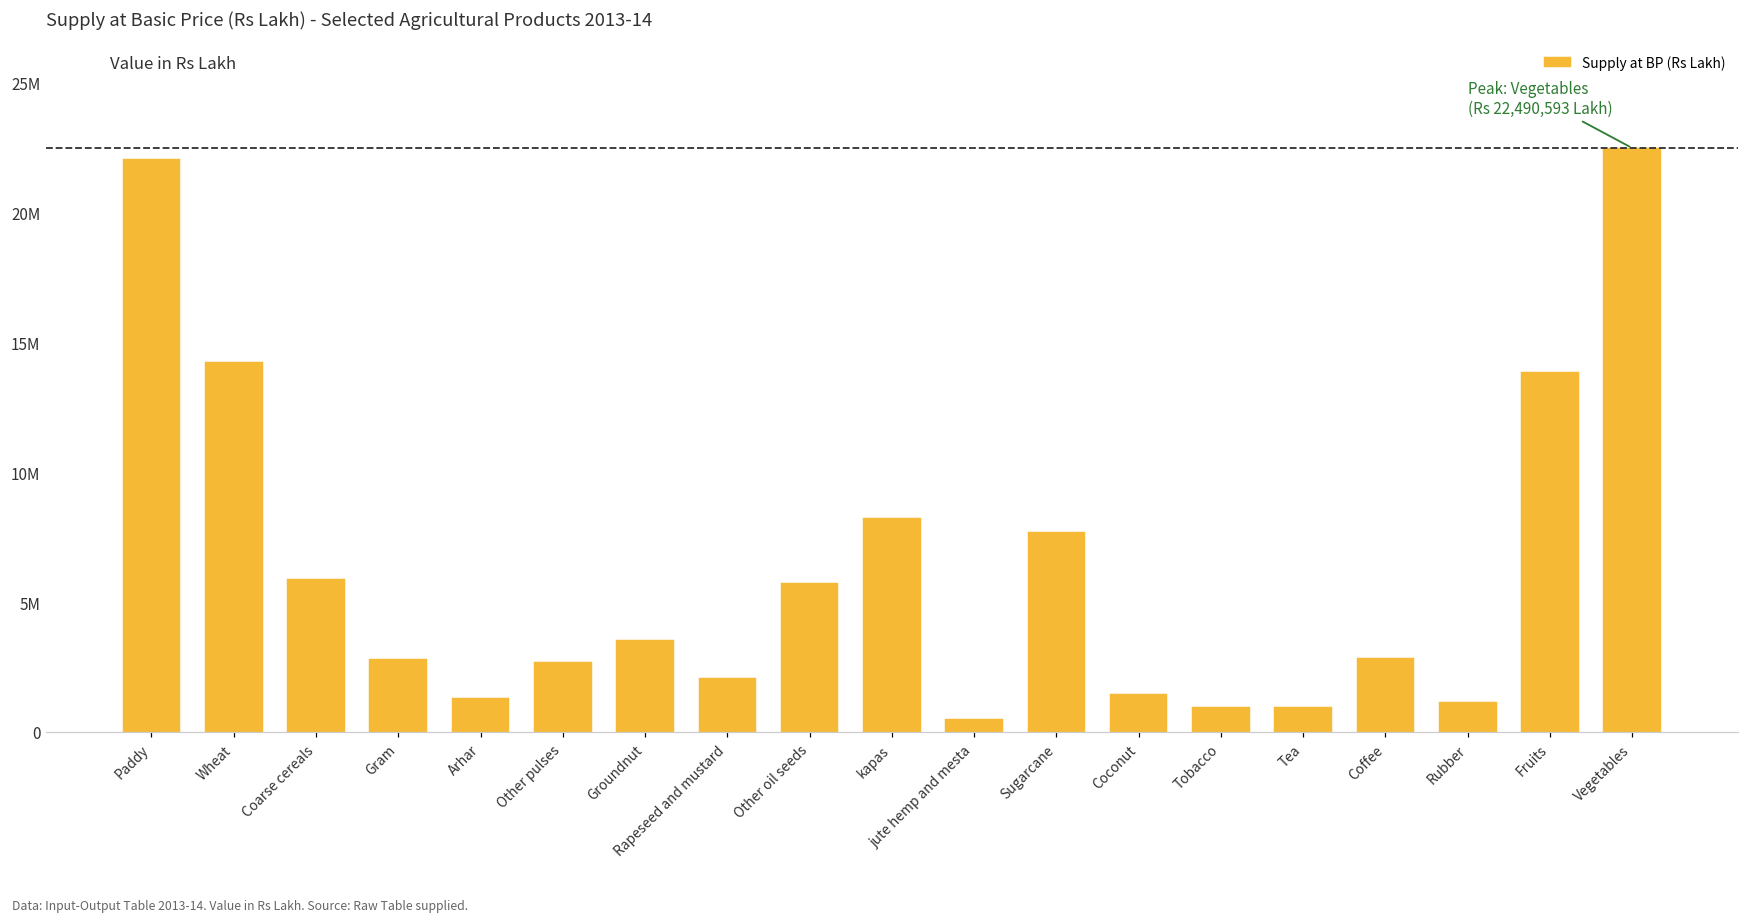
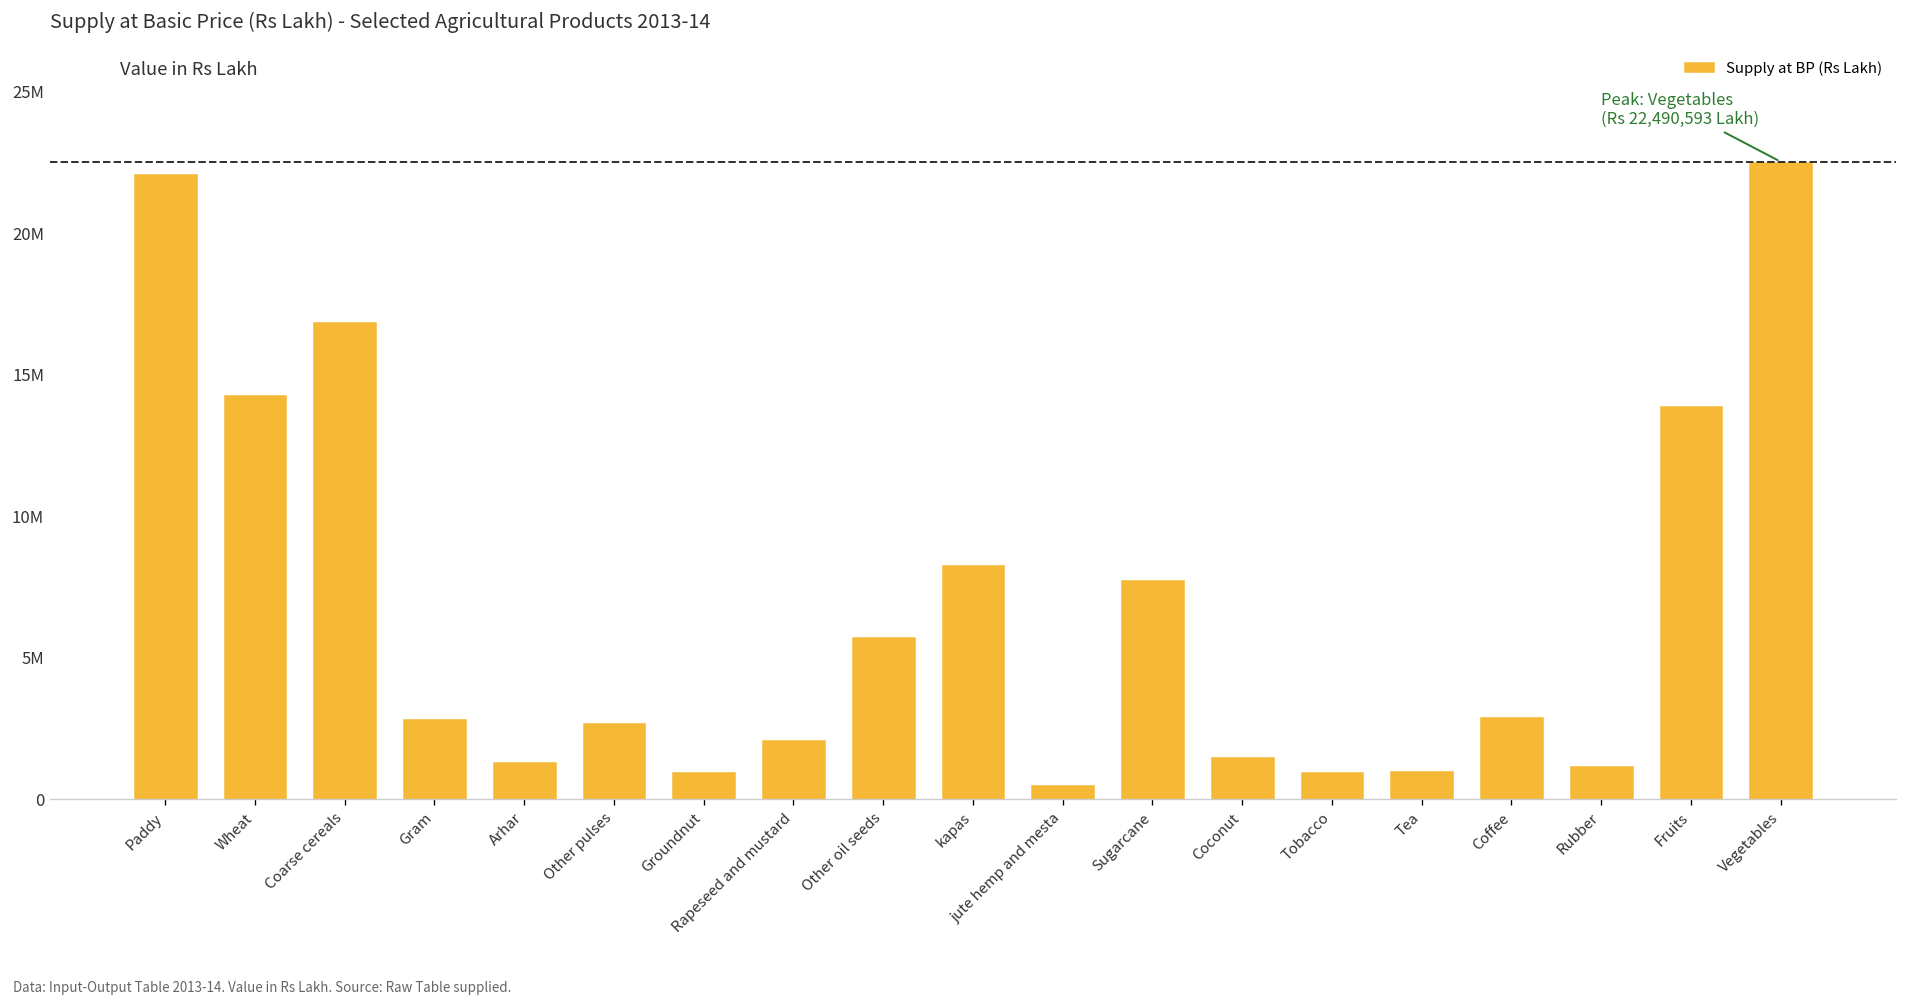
Coarse cereals: 5900000 -> 16800000
Groundnut: 3600000 -> 1000000
